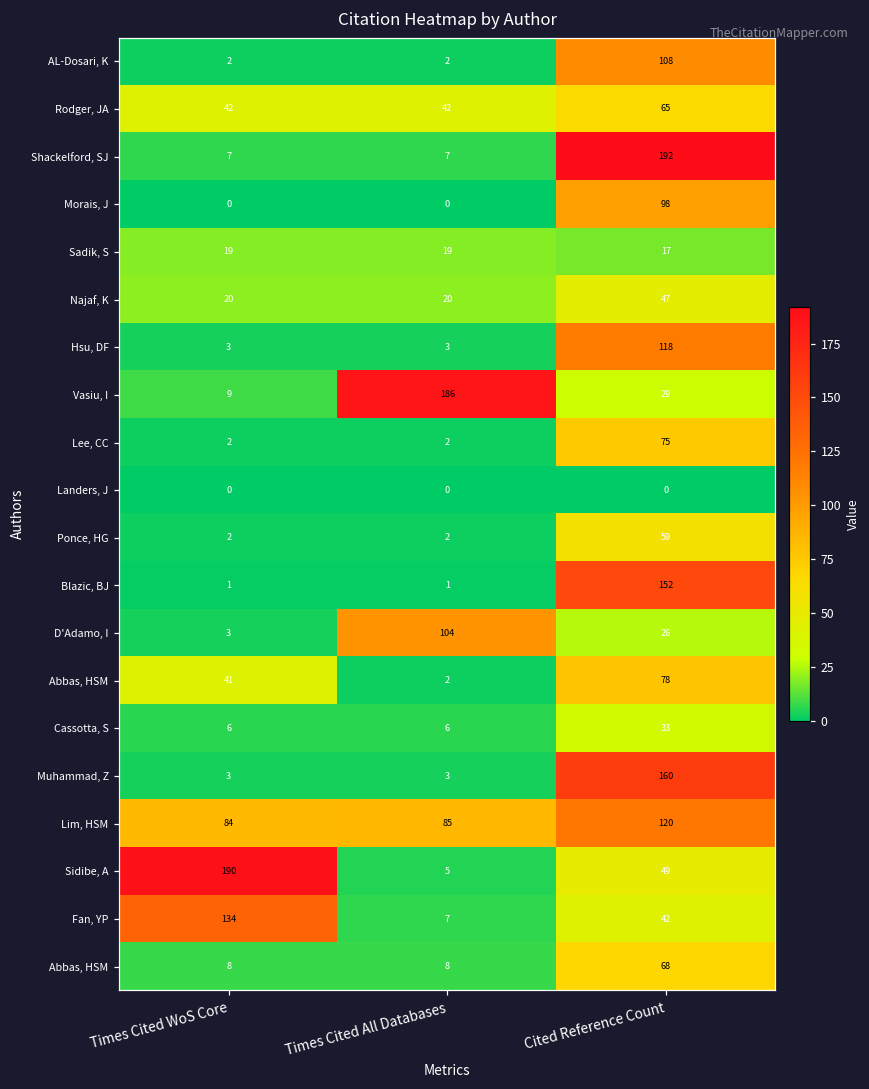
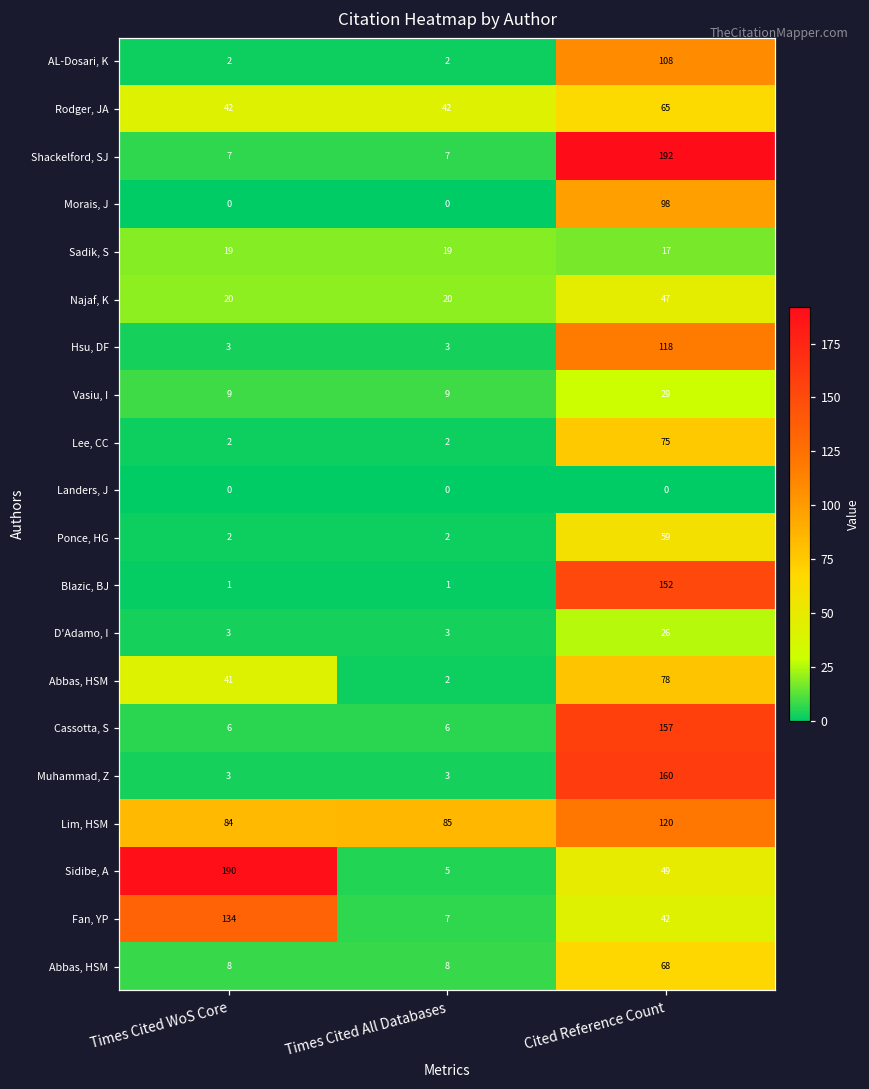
Vasiu, I, Times Cited All Databases: 186 -> 9
D'Adamo, I, Times Cited All Databases: 104 -> 3
Cassotta, S, Cited Reference Count: 33 -> 157
